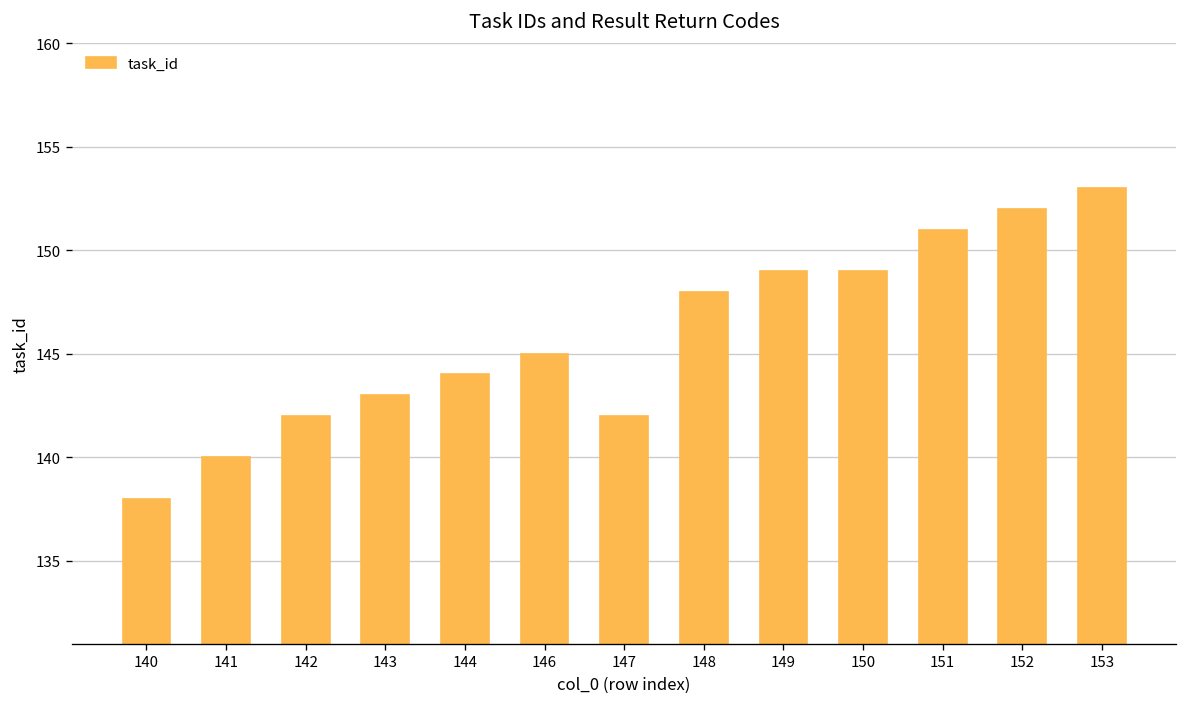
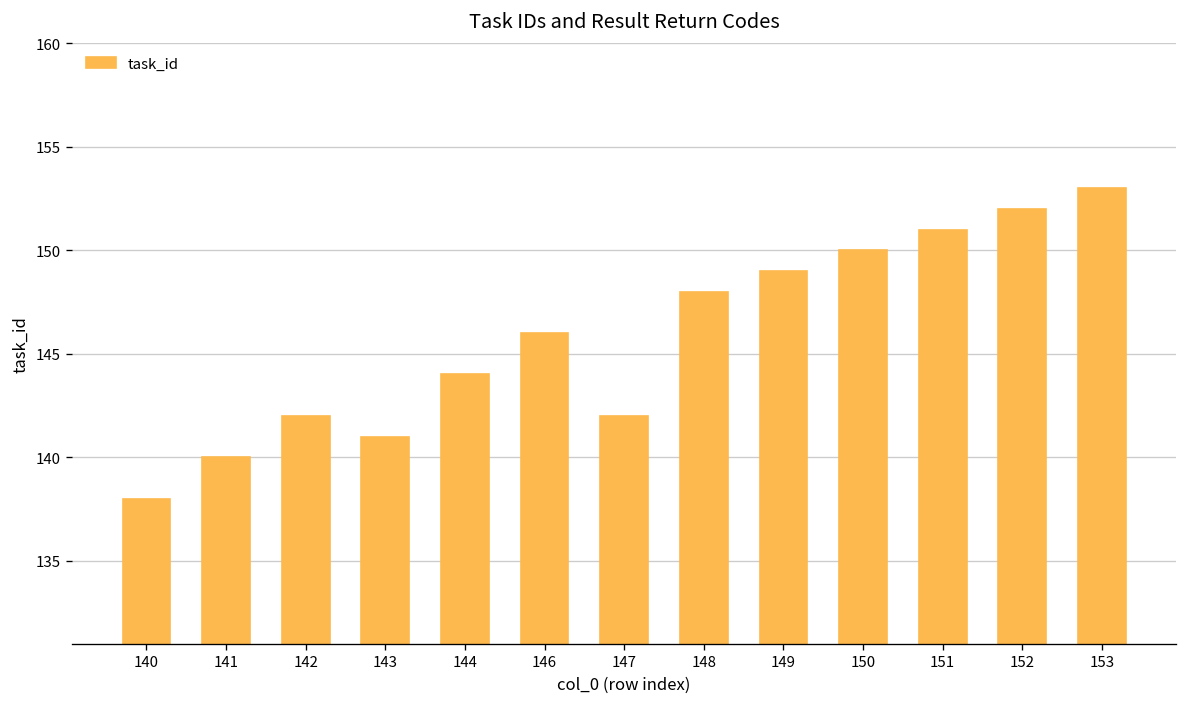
143: 143 -> 141
146: 145 -> 146
150: 149 -> 150
